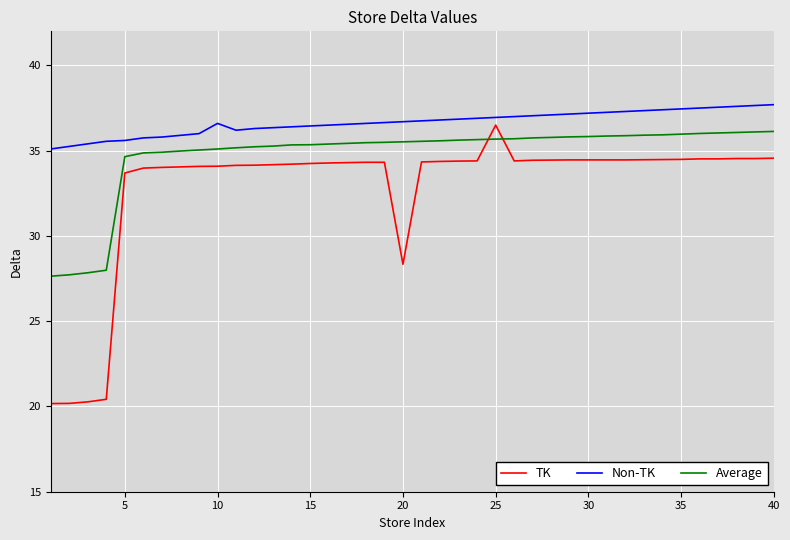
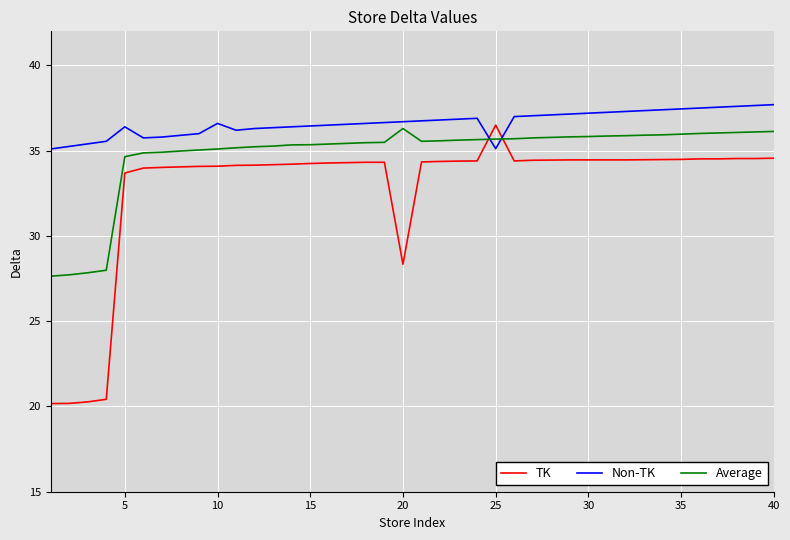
Non-TK, 5: 35.6 -> 36.4
Average, 20: 35.5 -> 36.3
Non-TK, 25: 37.0 -> 35.1
